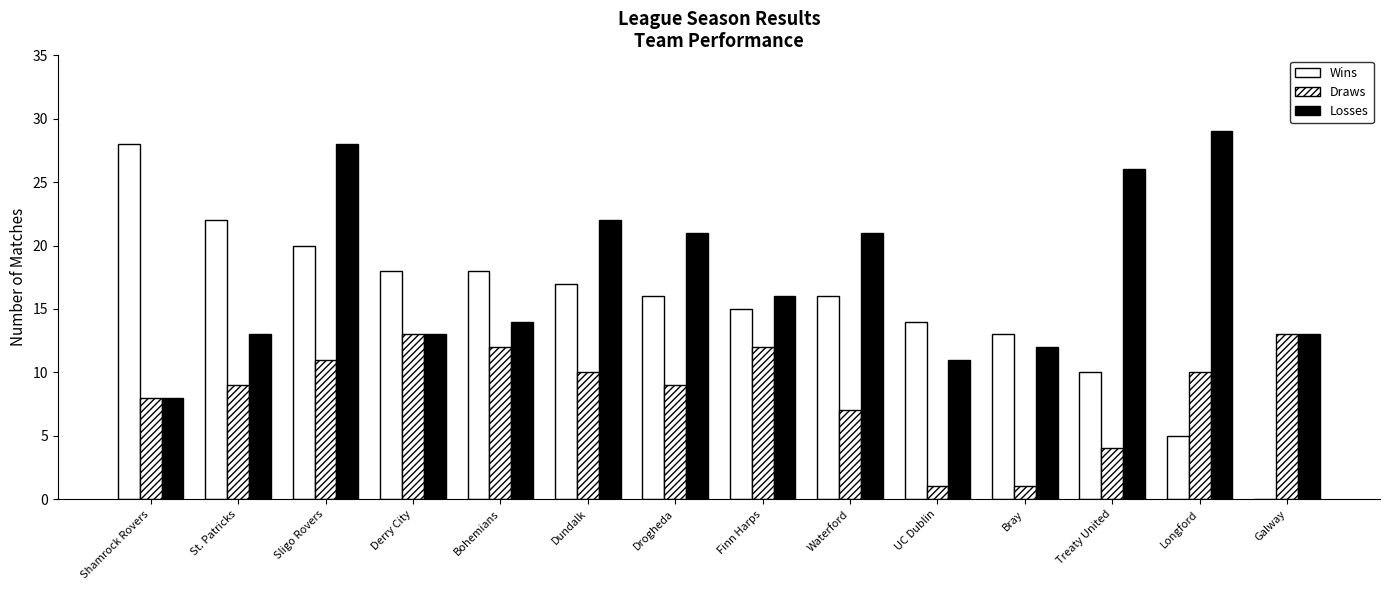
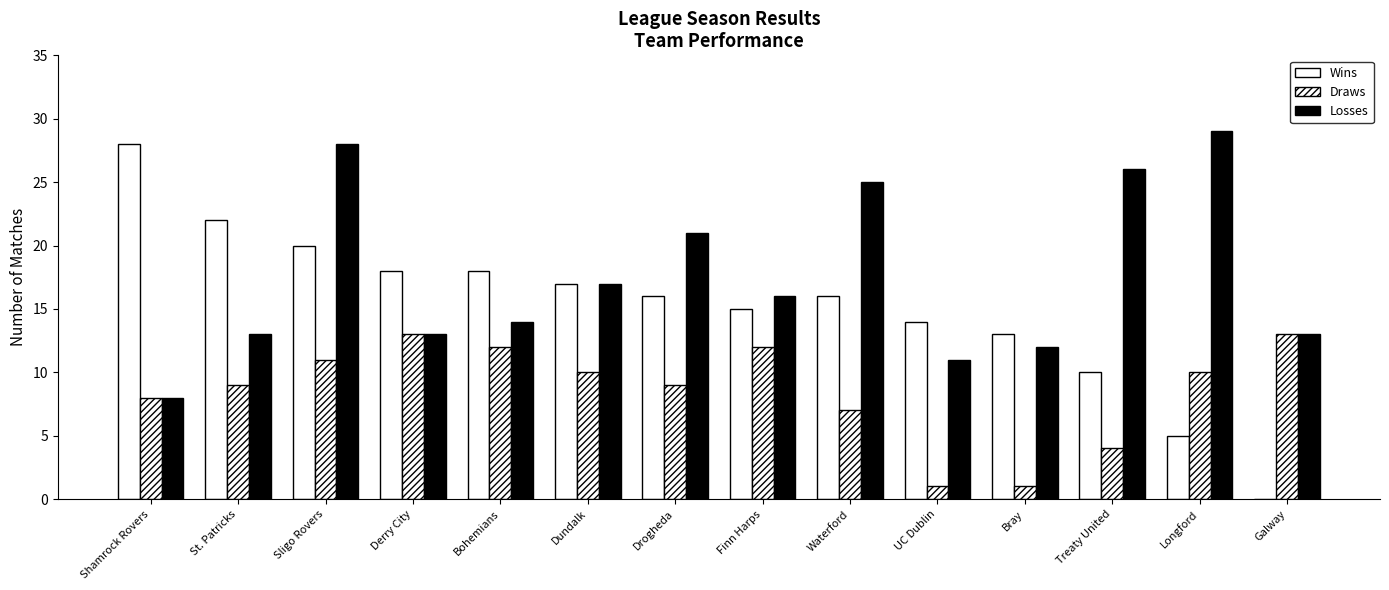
Losses, Dundalk: 22 -> 17
Losses, Waterford: 21 -> 25
